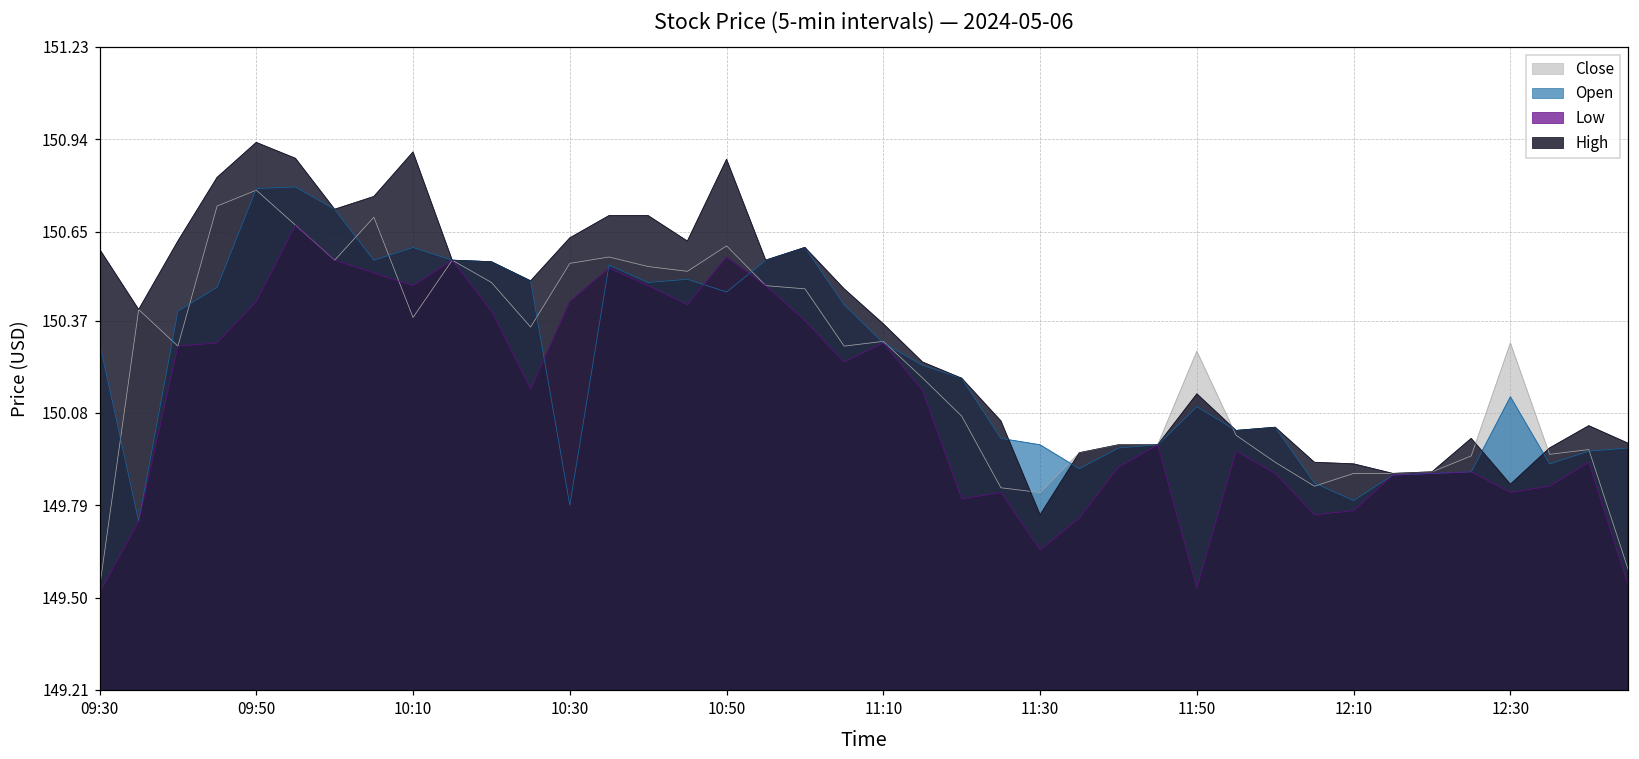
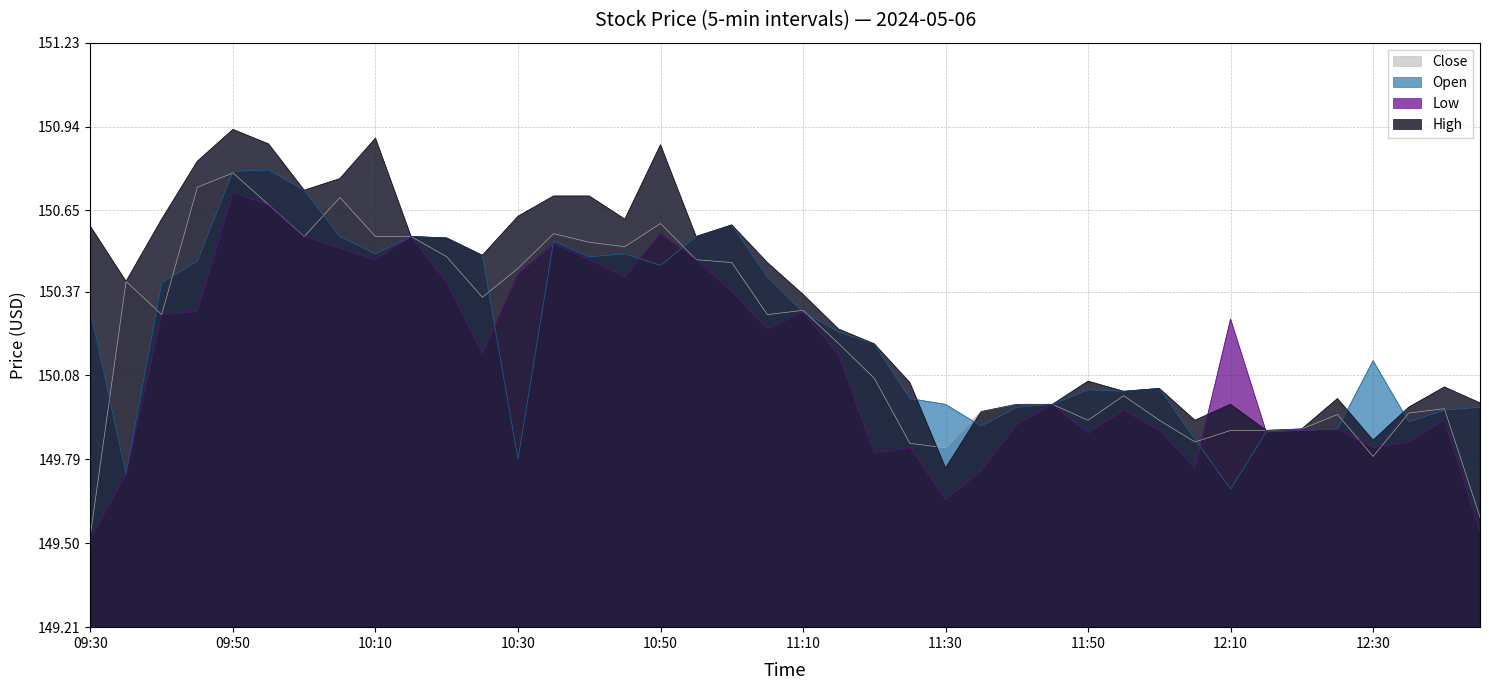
Low, 09:50: 150.43 -> 150.71
Close, 10:10: 150.38 -> 150.56
Open, 10:10: 150.6 -> 150.5
Close, 10:30: 150.55 -> 150.45
Close, 11:50: 150.27 -> 149.93
Open, 11:50: 150.10 -> 150.03
Low, 11:50: 149.53 -> 149.88
High, 11:50: 150.14 -> 150.06
Open, 12:10: 149.81 -> 149.69
Low, 12:10: 149.77 -> 150.28
High, 12:10: 149.92 -> 149.98
Close, 12:30: 150.3 -> 149.8
